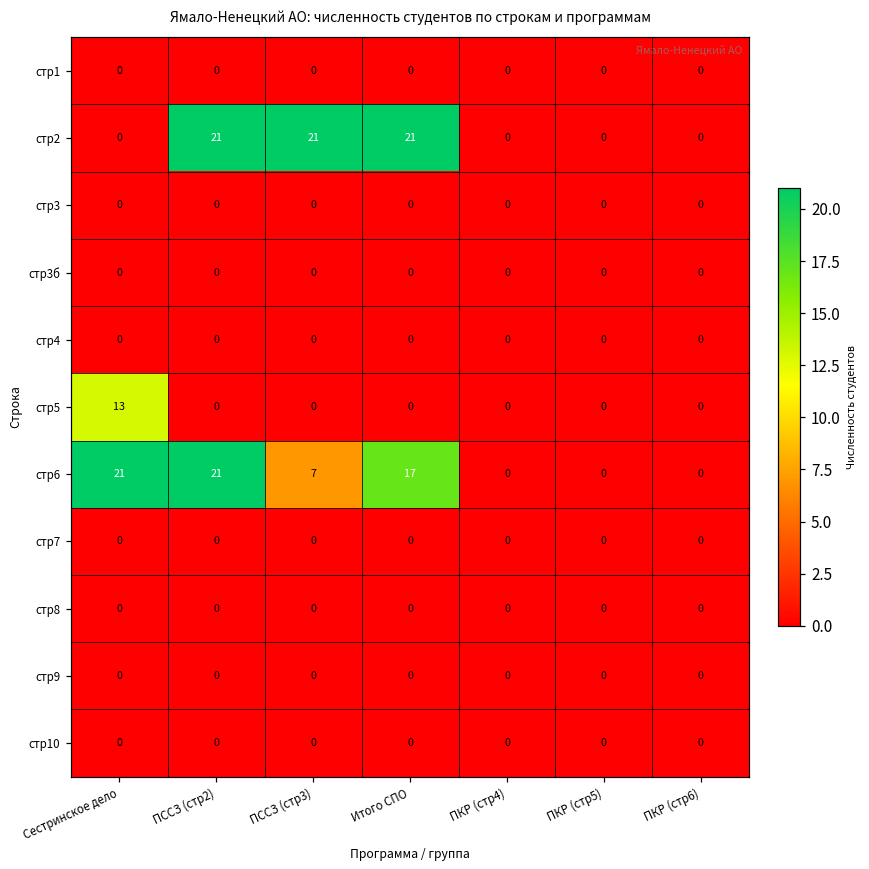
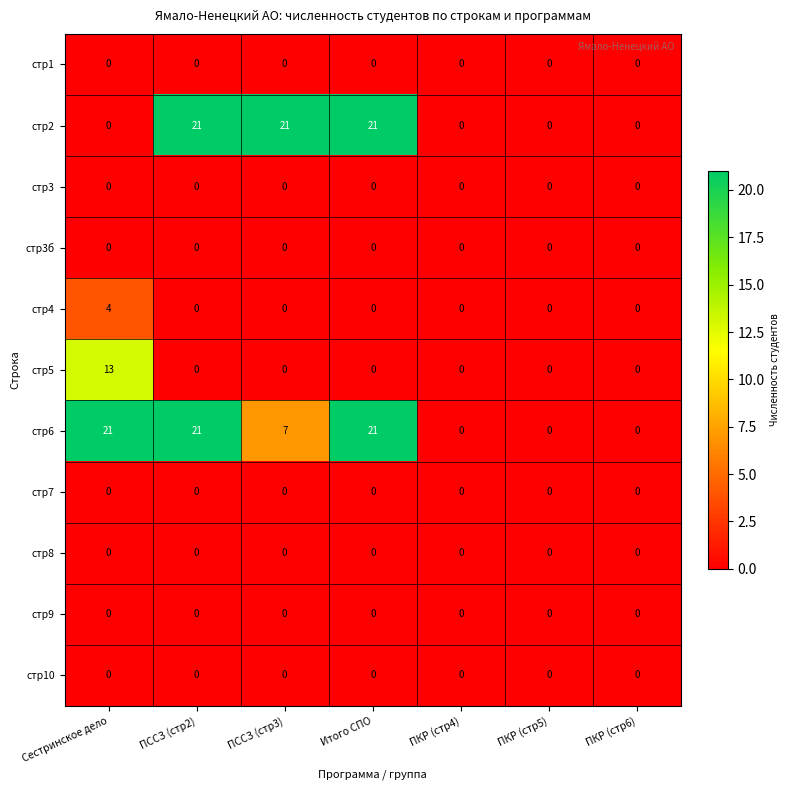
стр4, Сестринское дело: 0 -> 4
стр6, Итого СПО: 17 -> 21
